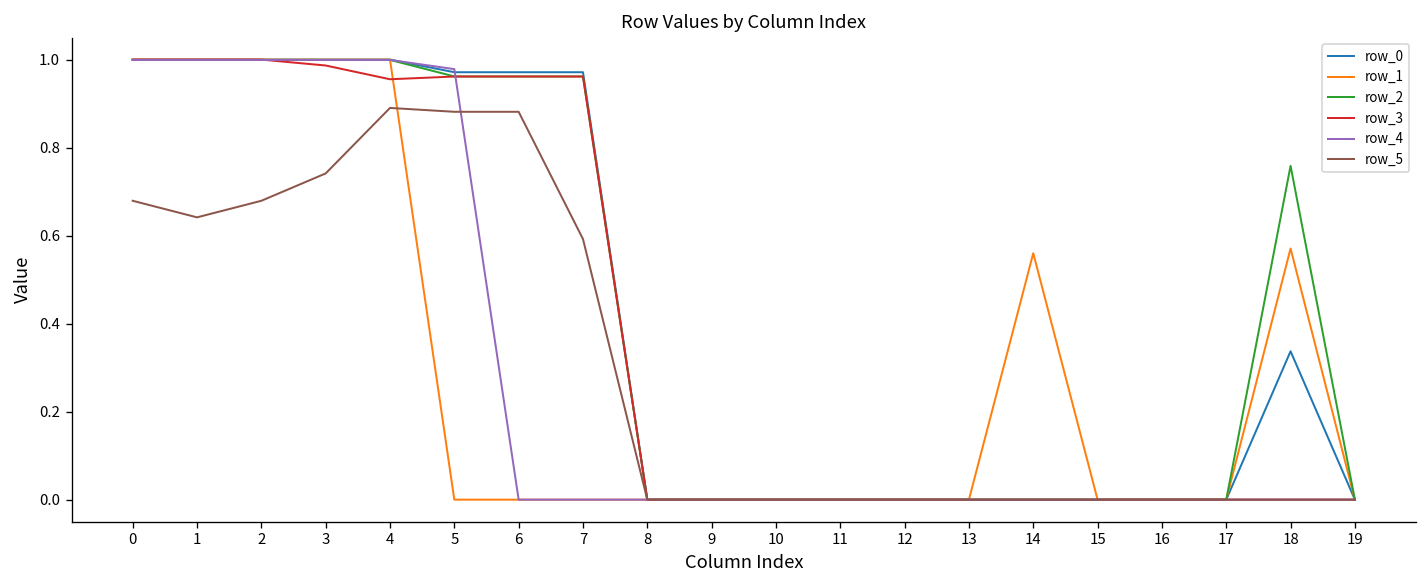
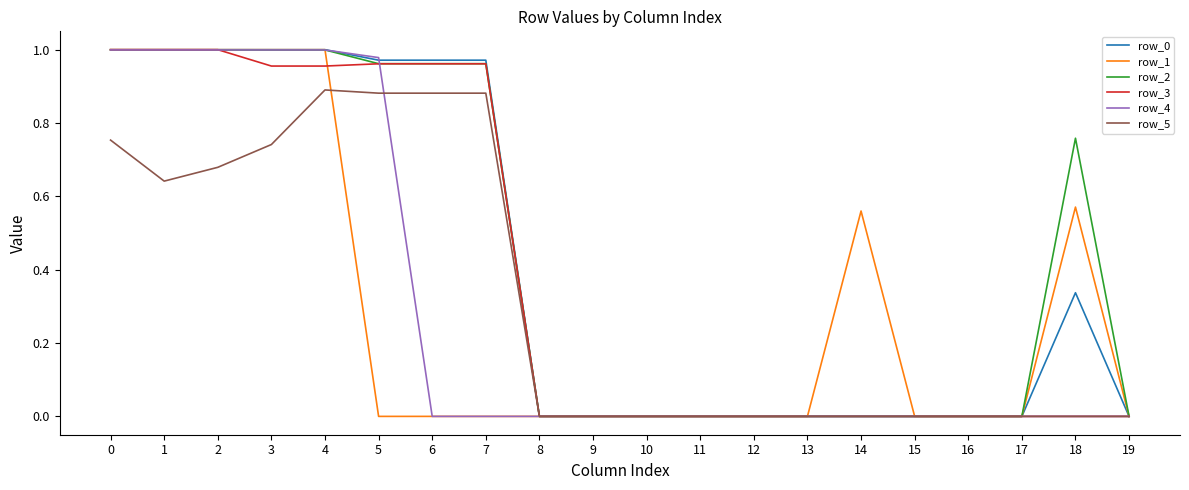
row_5, 0: 0.68 -> 0.75
row_3, 3: 0.99 -> 0.96
row_5, 7: 0.59 -> 0.88
